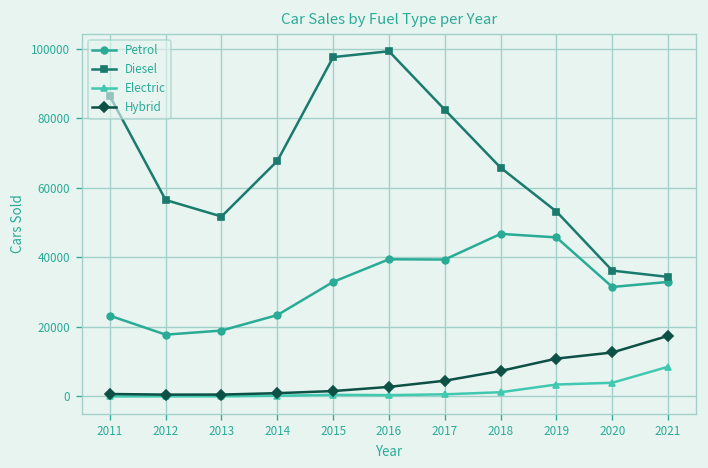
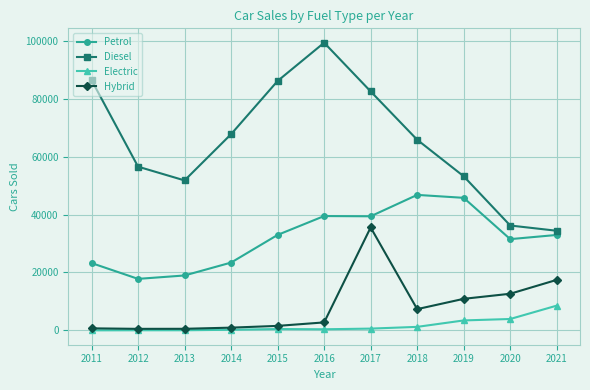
Diesel, 2015: 98000 -> 86000
Hybrid, 2017: 5000 -> 36000
